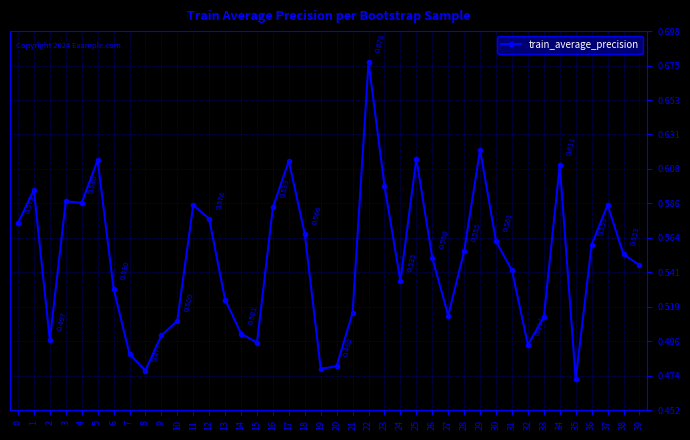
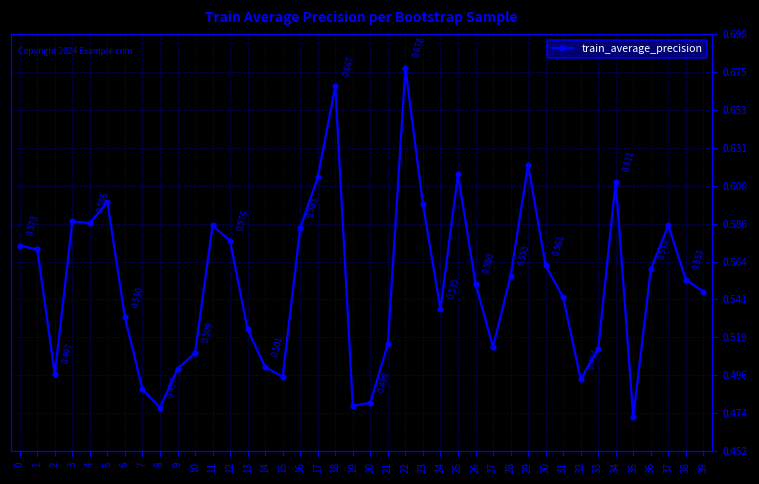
1: 0.595 -> 0.571
5: 0.614 -> 0.599
18: 0.566 -> 0.667
